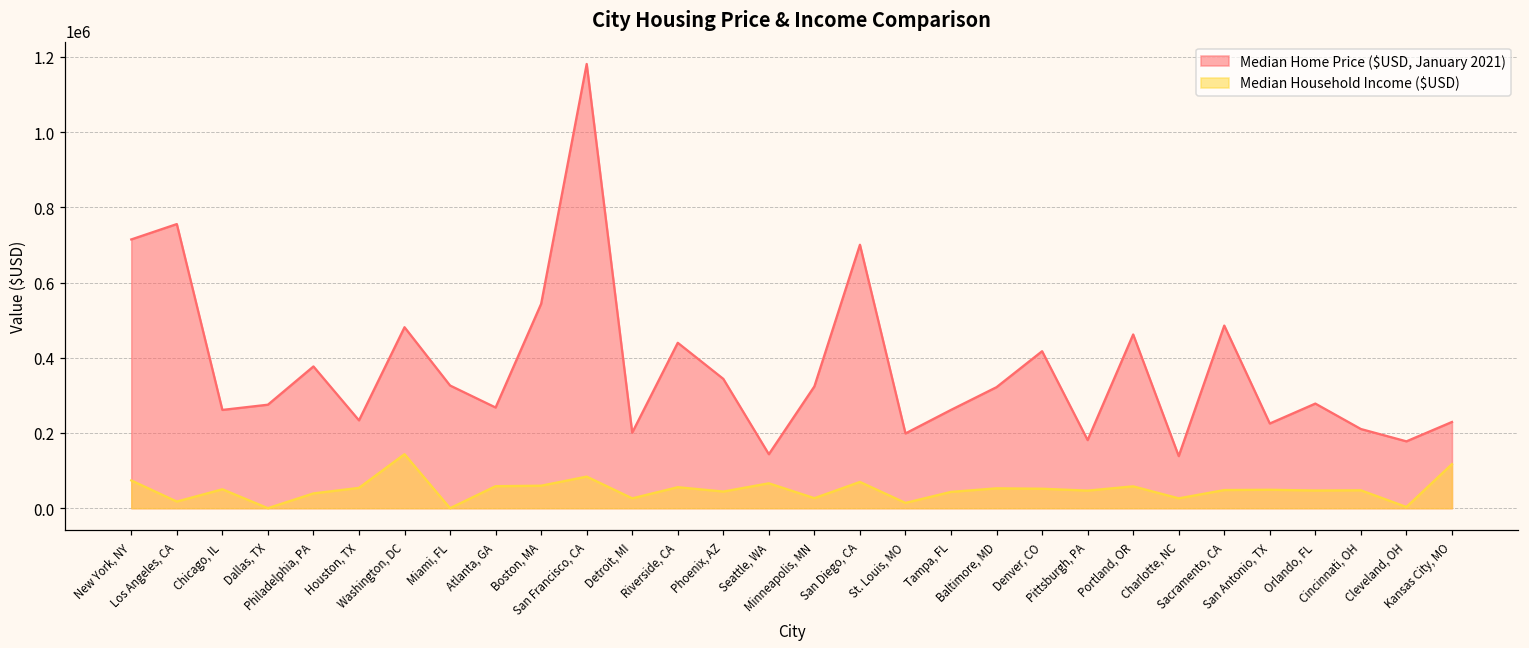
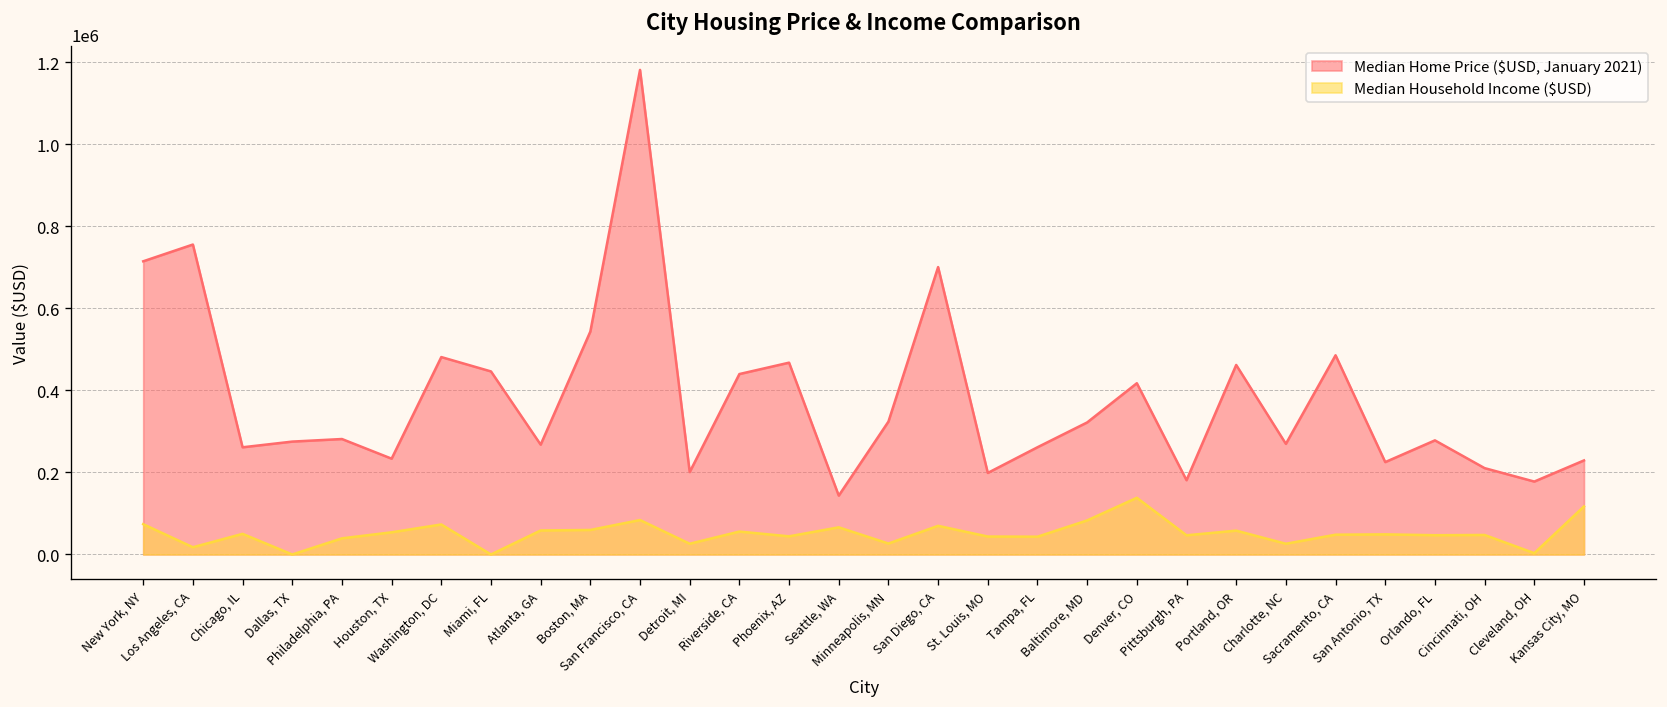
Median Home Price ($USD, January 2021), Philadelphia, PA: 380000 -> 280000
Median Household Income ($USD), Washington, DC: 140000 -> 70000
Median Home Price ($USD, January 2021), Miami, FL: 330000 -> 450000
Median Home Price ($USD, January 2021), Phoenix, AZ: 340000 -> 470000
Median Household Income ($USD), St. Louis, MO: 10000 -> 40000
Median Household Income ($USD), Baltimore, MD: 50000 -> 80000
Median Household Income ($USD), Denver, CO: 50000 -> 140000
Median Home Price ($USD, January 2021), Charlotte, NC: 140000 -> 270000
